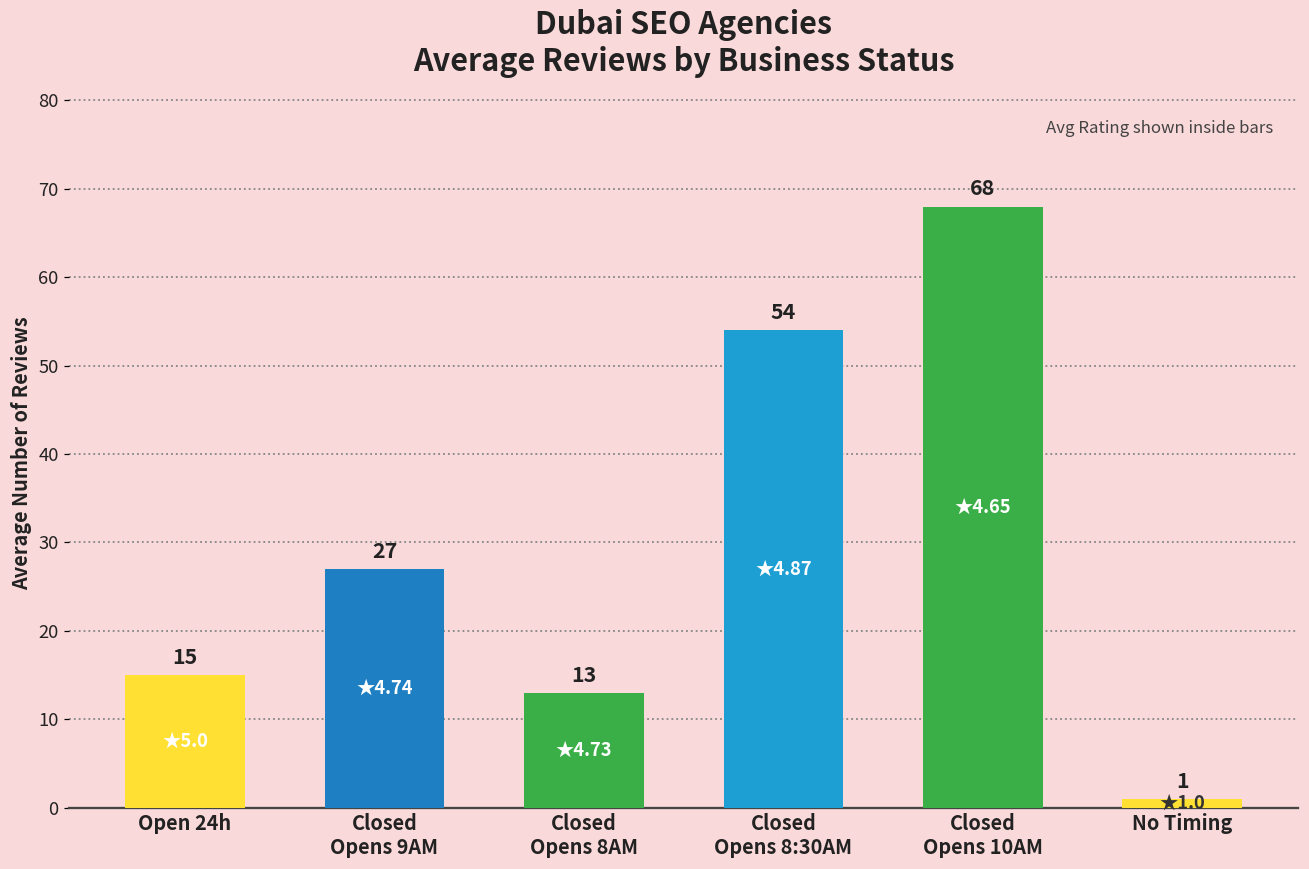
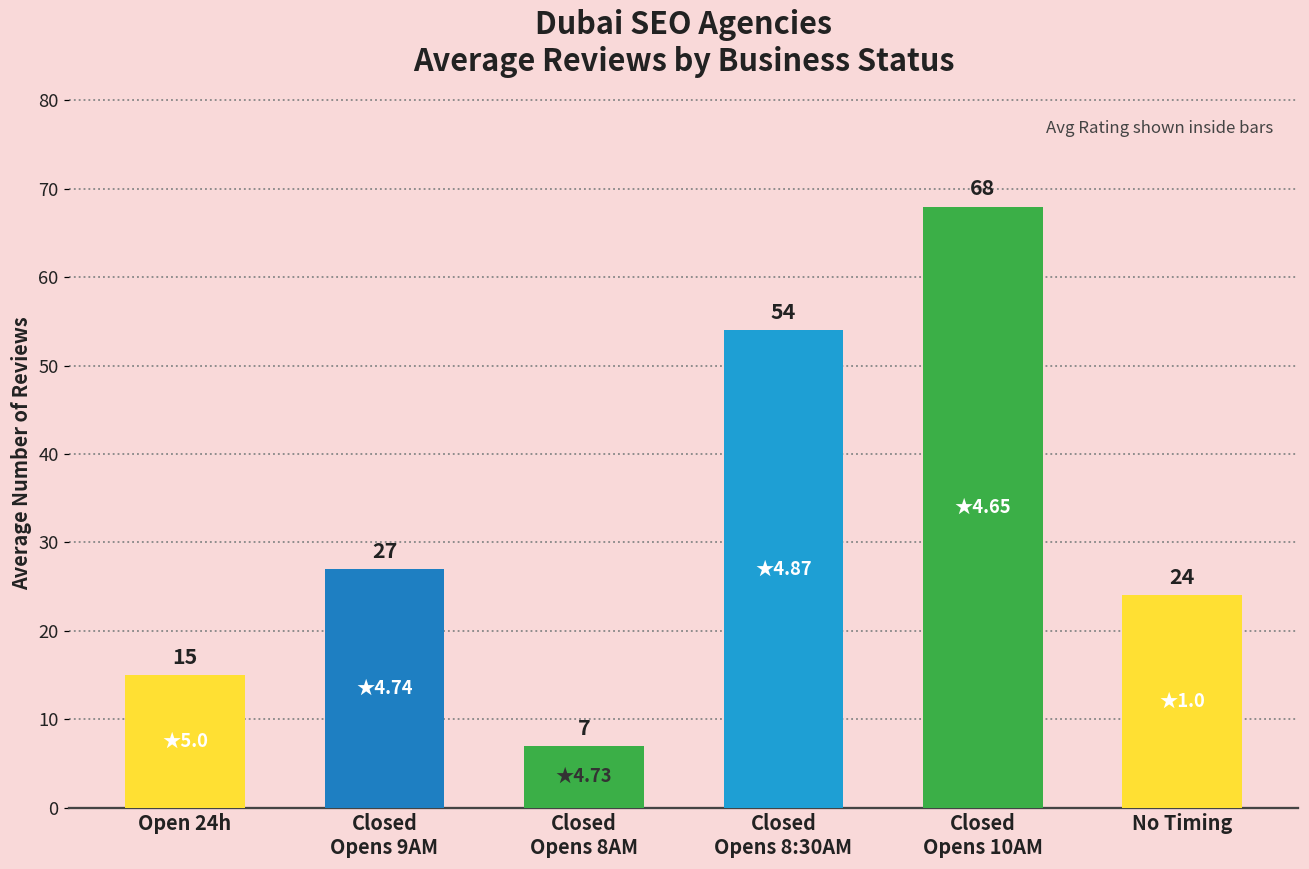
Closed Opens 8AM: 13 -> 7
No Timing: 1 -> 24
